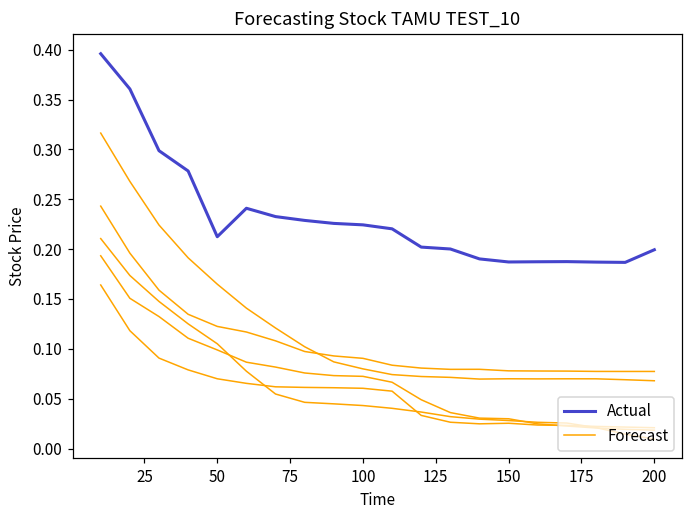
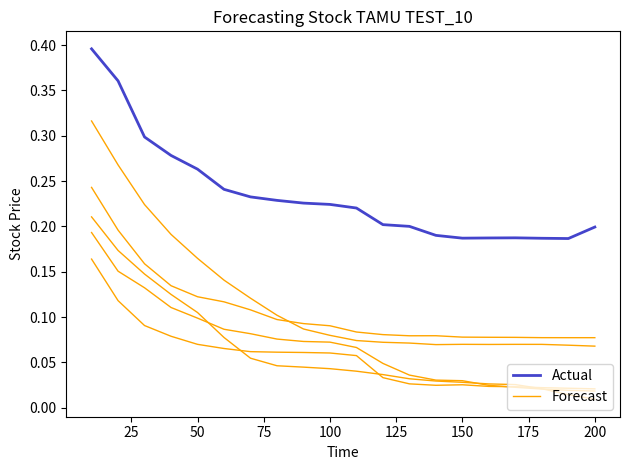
Actual, 50: 0.21 -> 0.26
